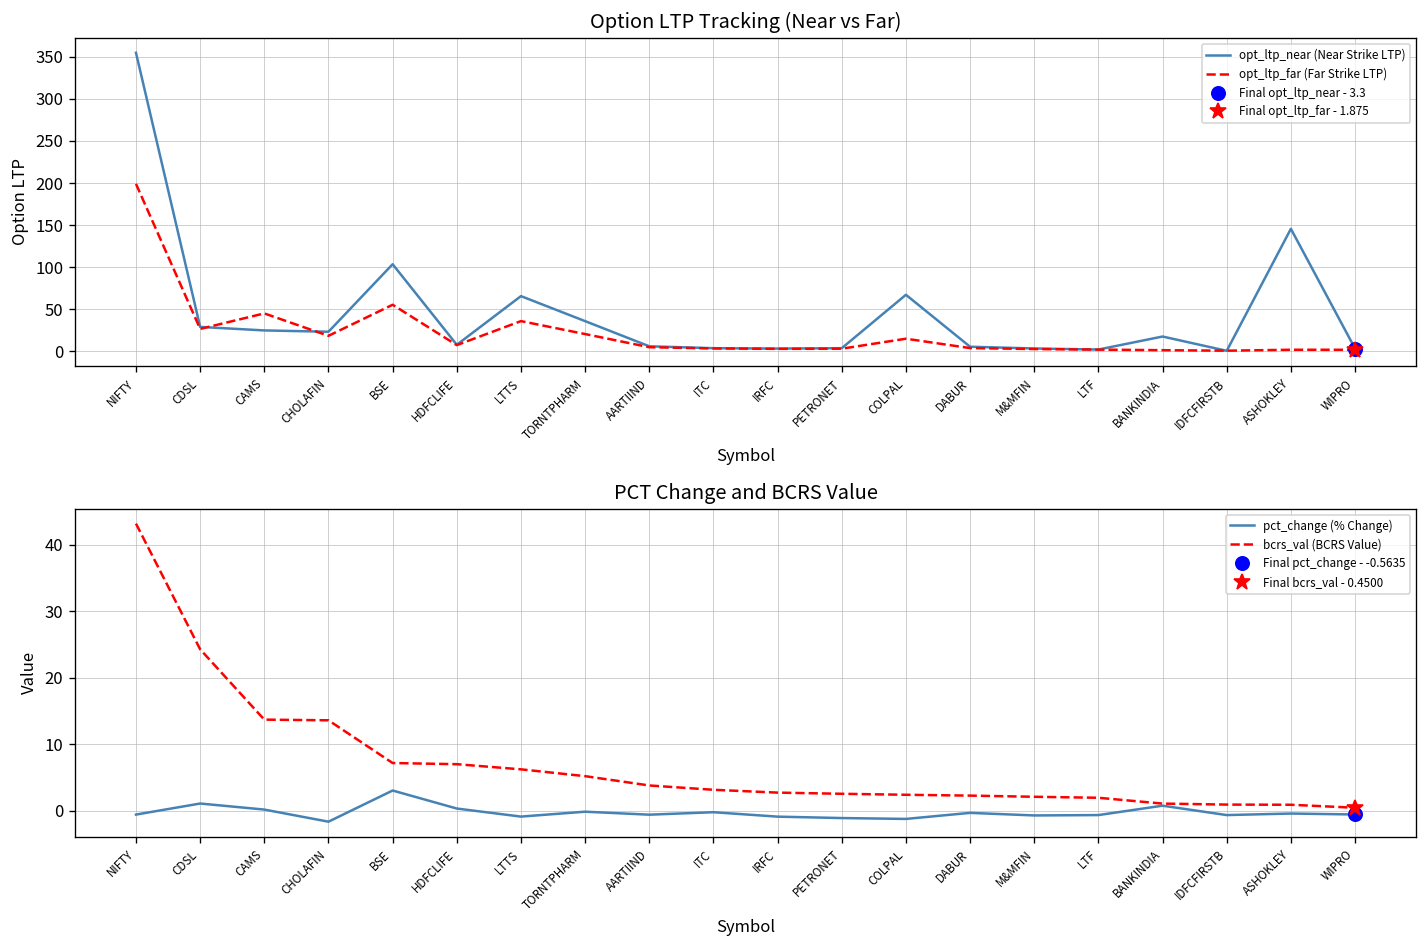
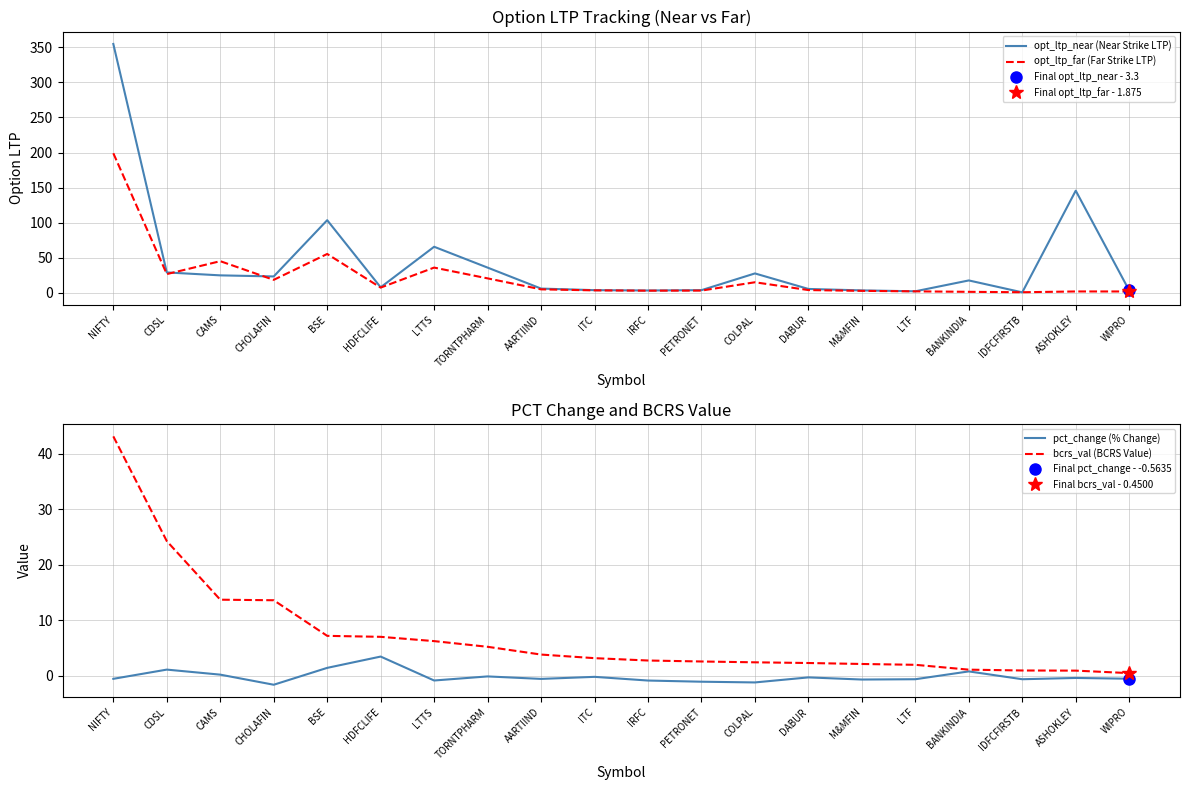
Option LTP Tracking (Near vs Far), opt_ltp_near (Near Strike LTP), COLPAL: 70 -> 30
PCT Change and BCRS Value, pct_change (% Change), BSE: 3 -> 1
PCT Change and BCRS Value, pct_change (% Change), HDFCLIFE: 0 -> 3
